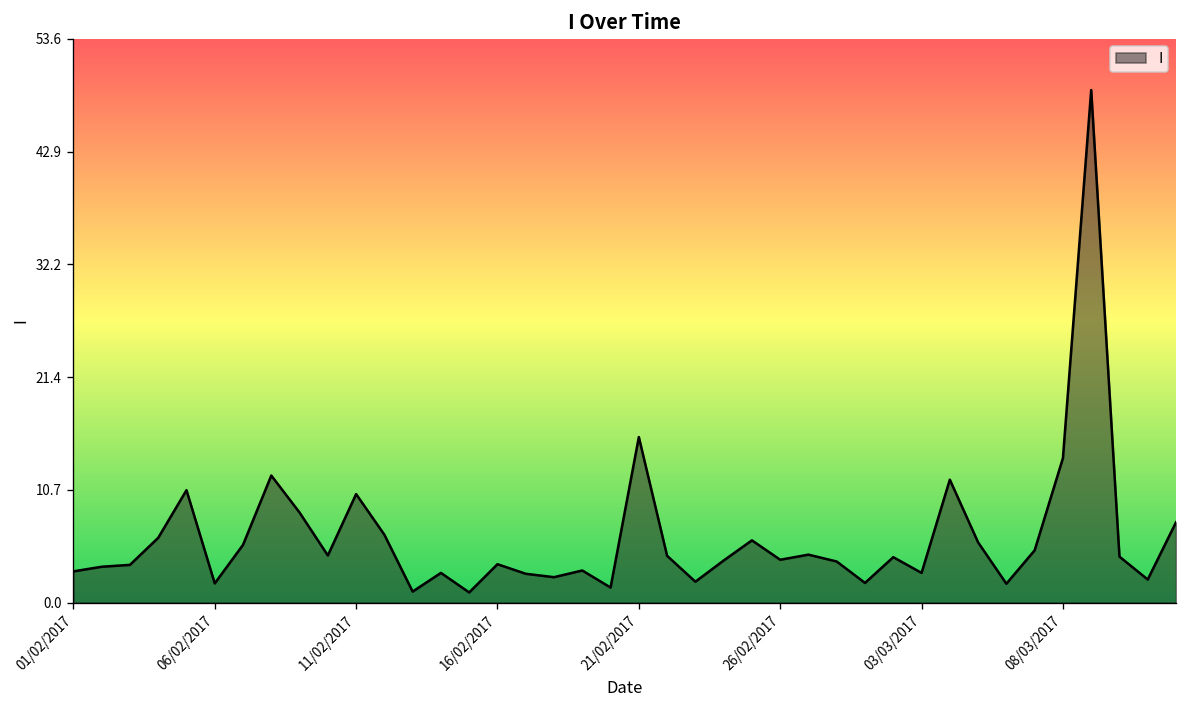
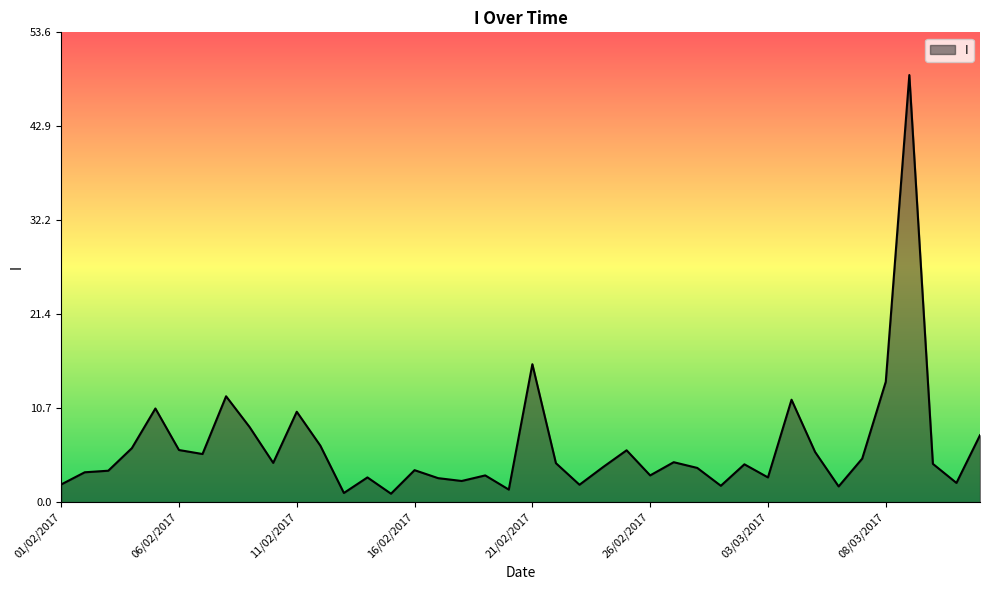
01/02/2017: 3 -> 2
06/02/2017: 2 -> 6
26/02/2017: 4 -> 3
